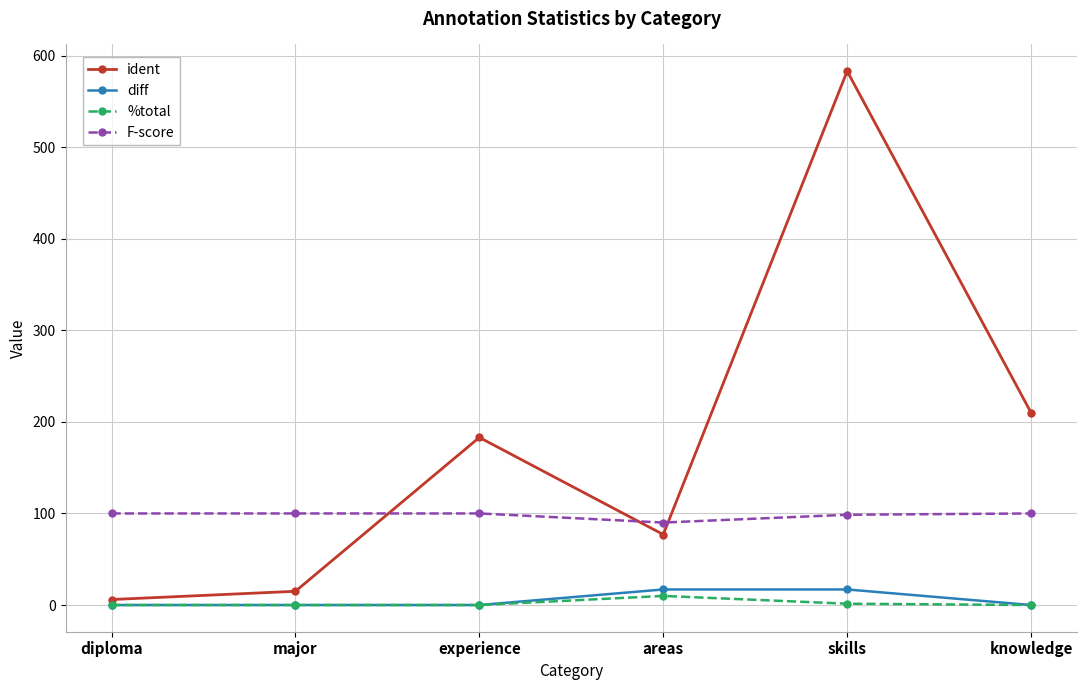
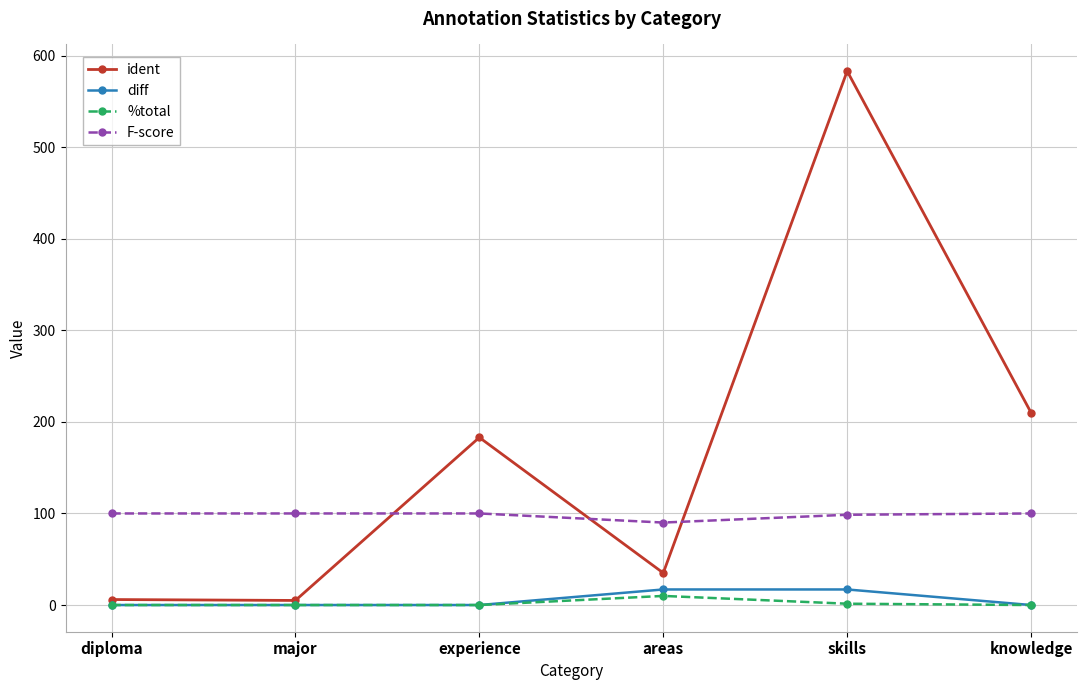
ident, major: 20 -> 10
ident, areas: 80 -> 40
